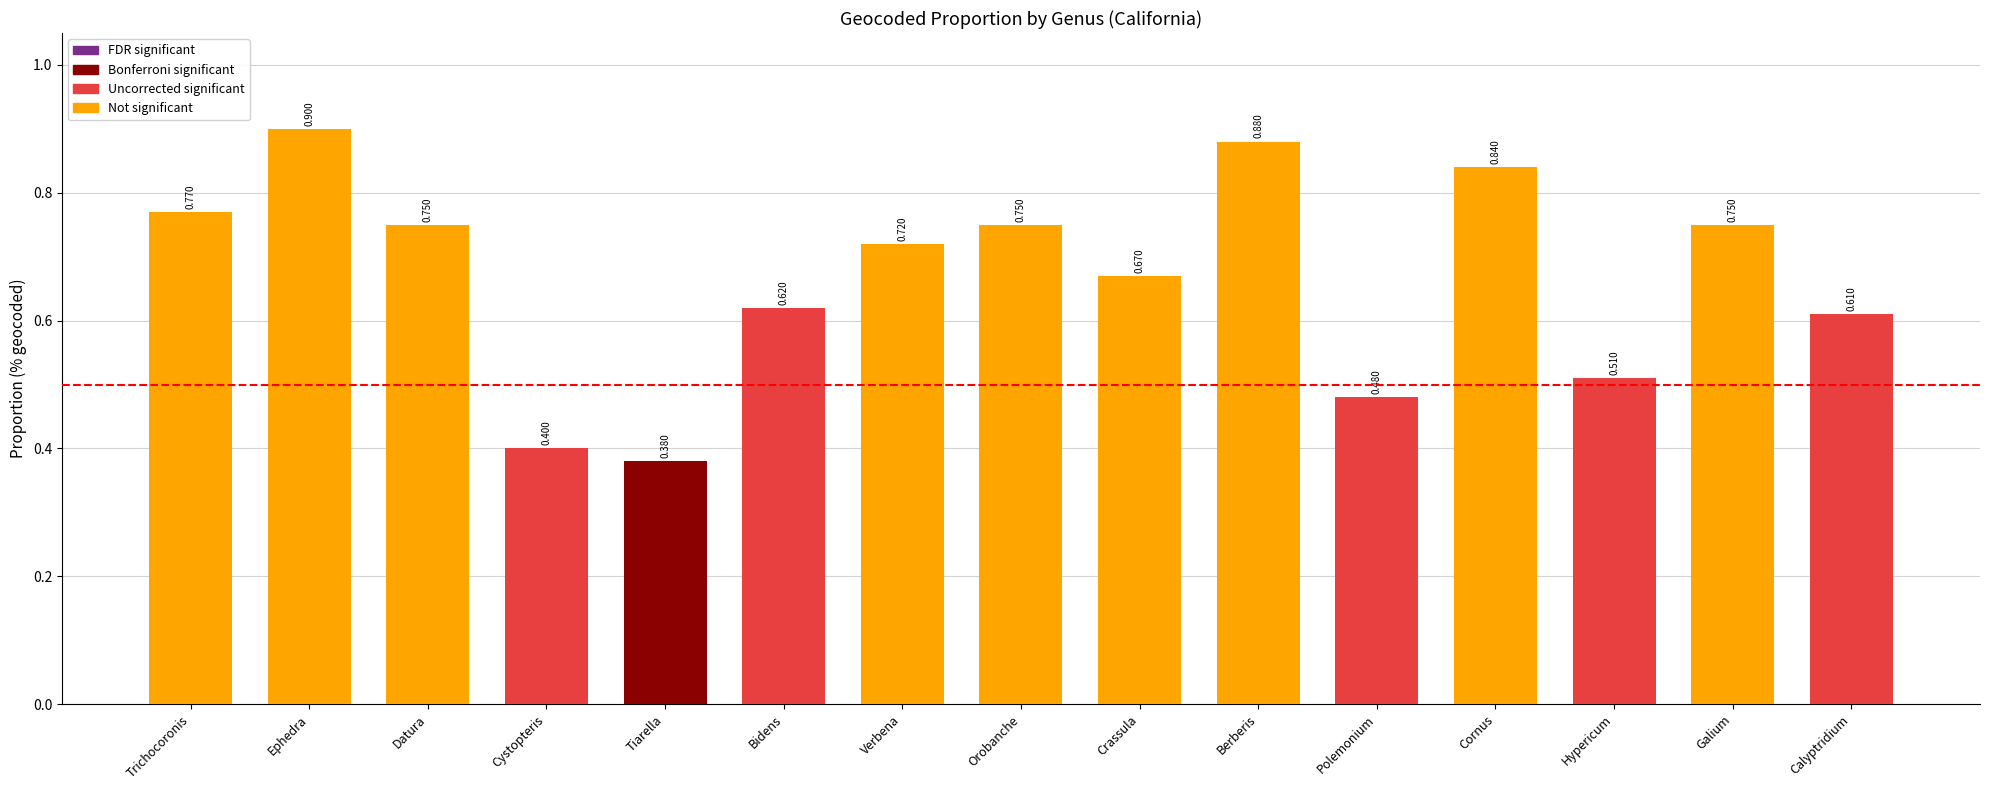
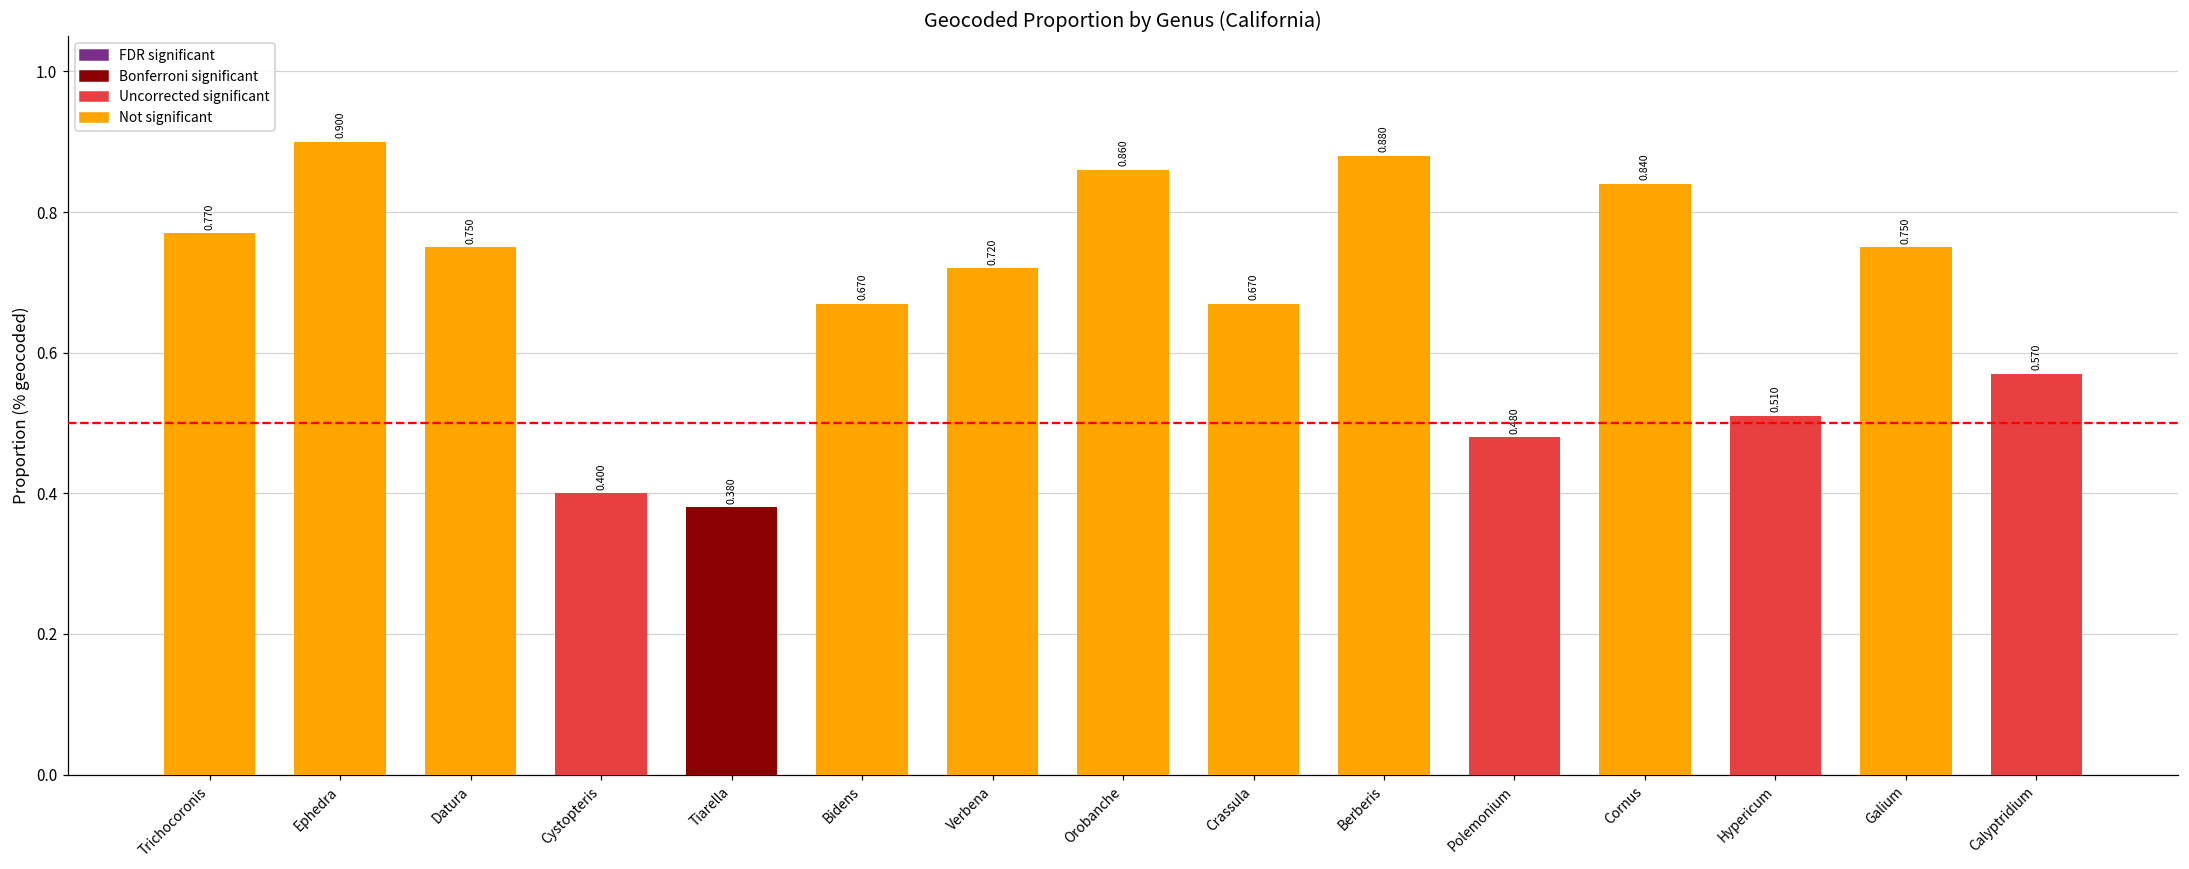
Bidens: 0.620 -> 0.670
Orobanche: 0.750 -> 0.860
Calyptridium: 0.610 -> 0.570
